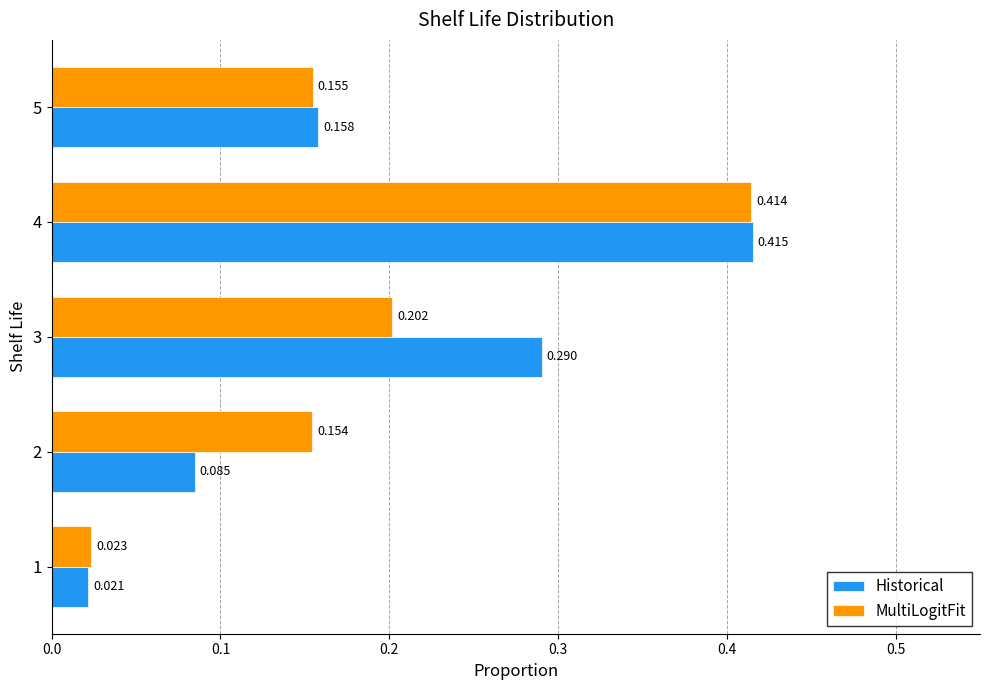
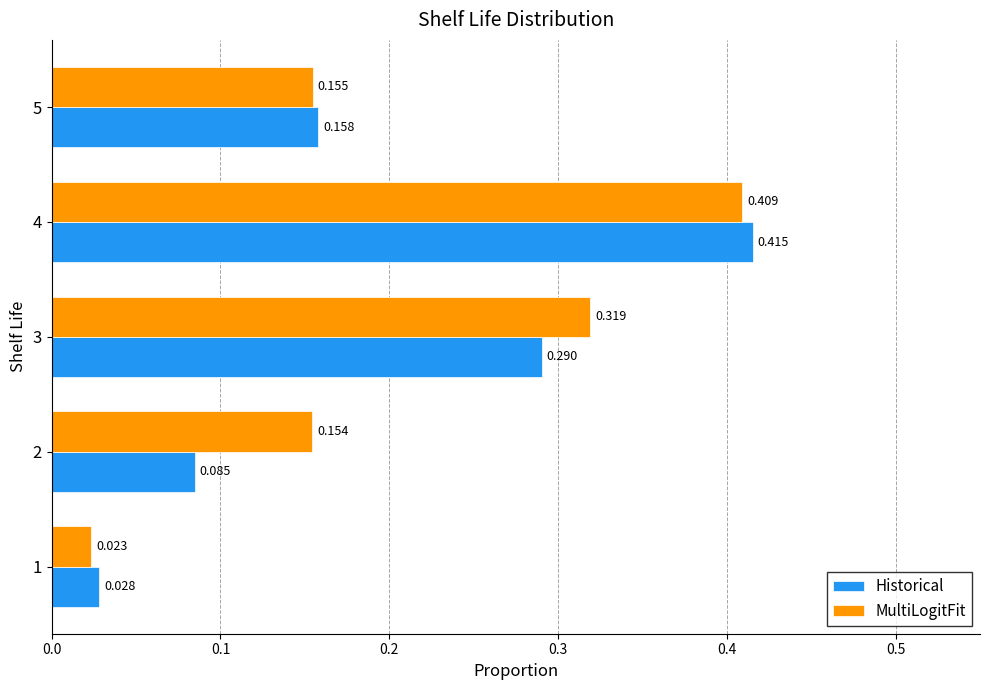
MultiLogitFit, 4: 0.414 -> 0.409
MultiLogitFit, 3: 0.202 -> 0.319
Historical, 1: 0.021 -> 0.028
